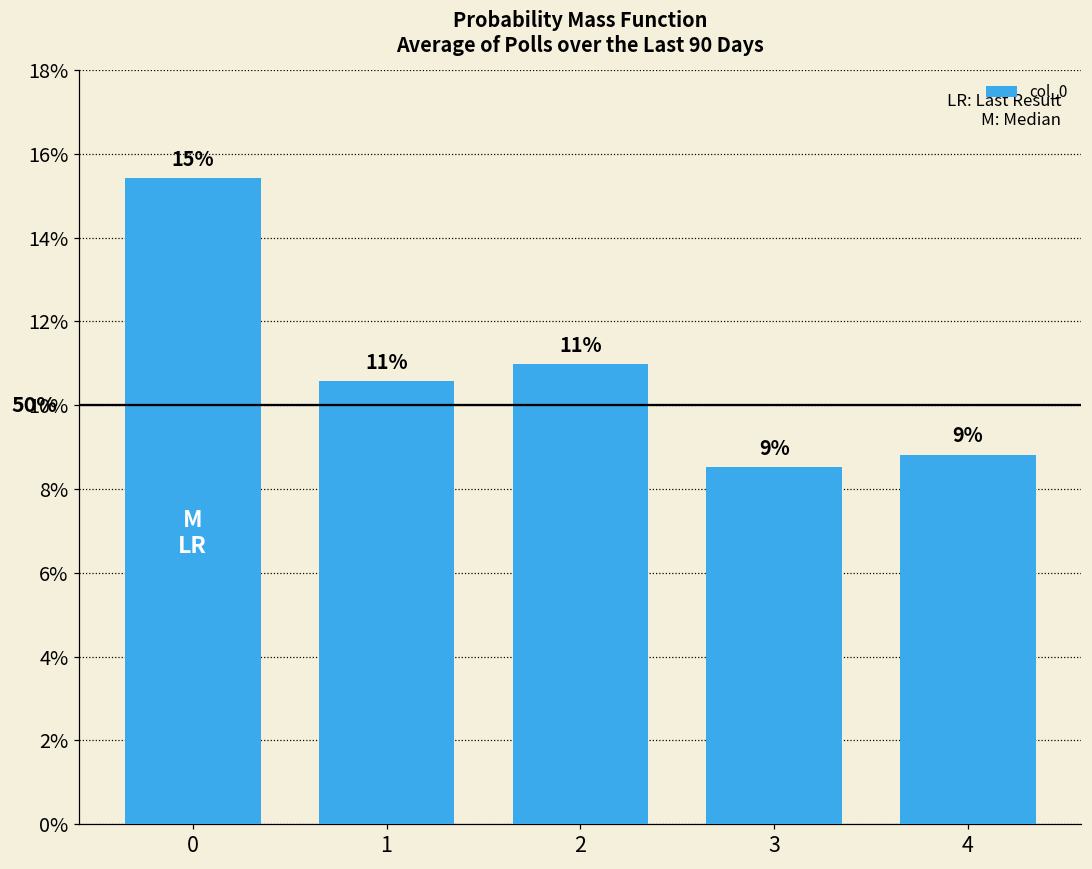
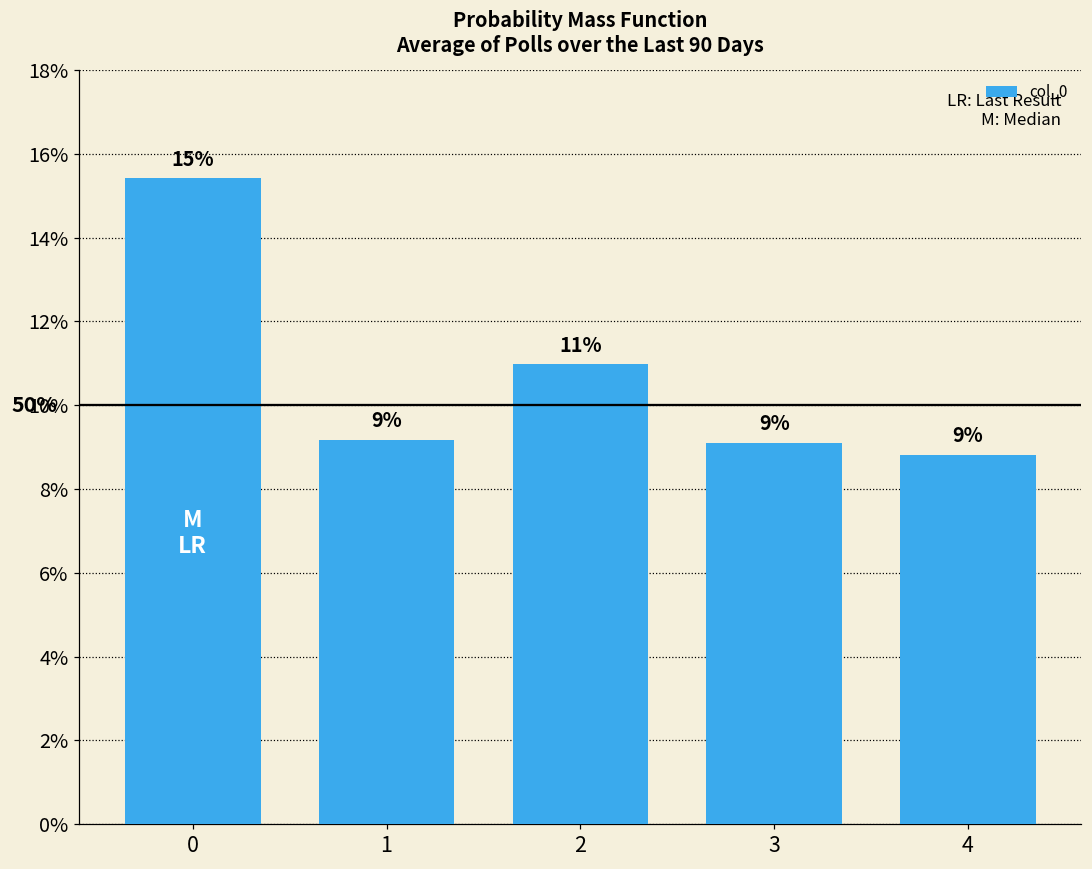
1: 11% -> 9%
3: 8.5% -> 9.1%
